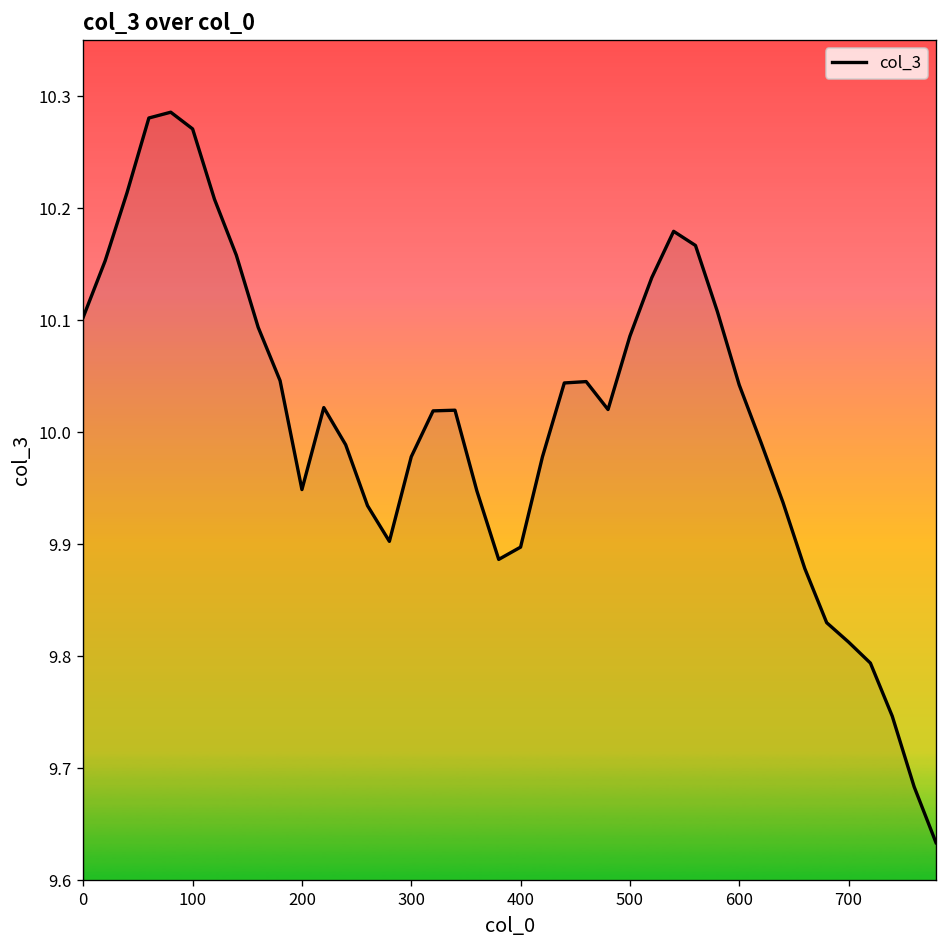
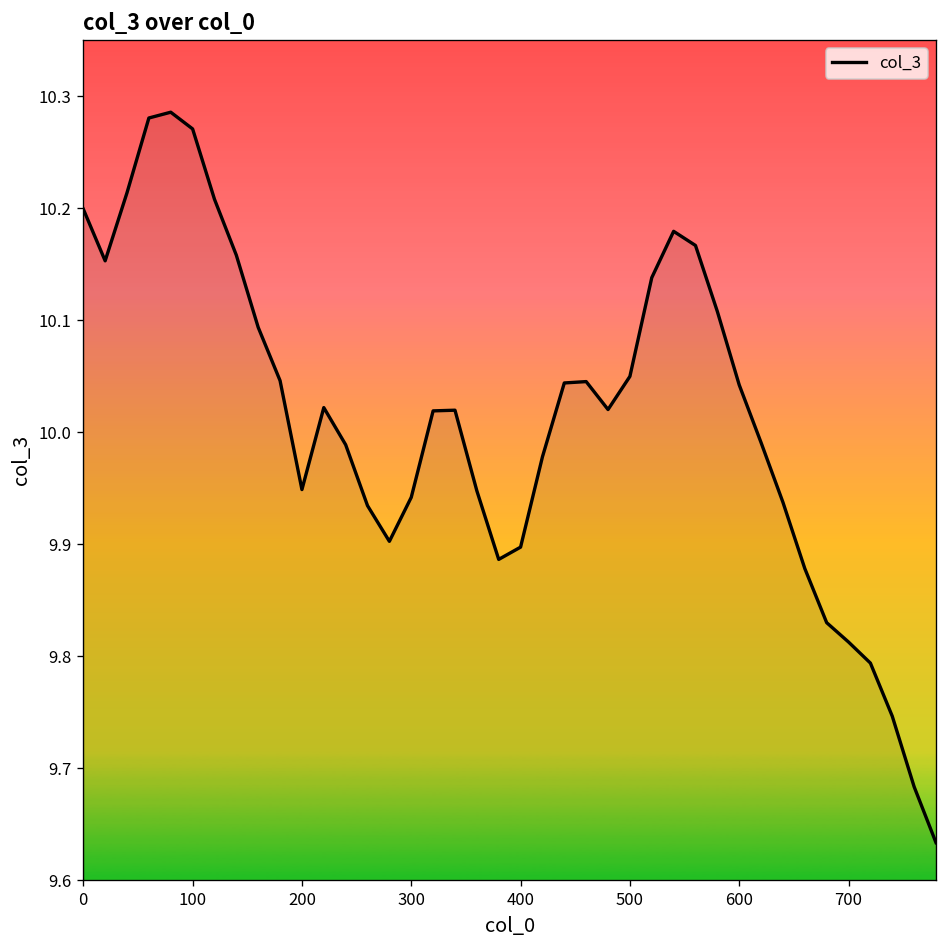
0: 10.10 -> 10.20
300: 9.98 -> 9.94
500: 10.09 -> 10.05
